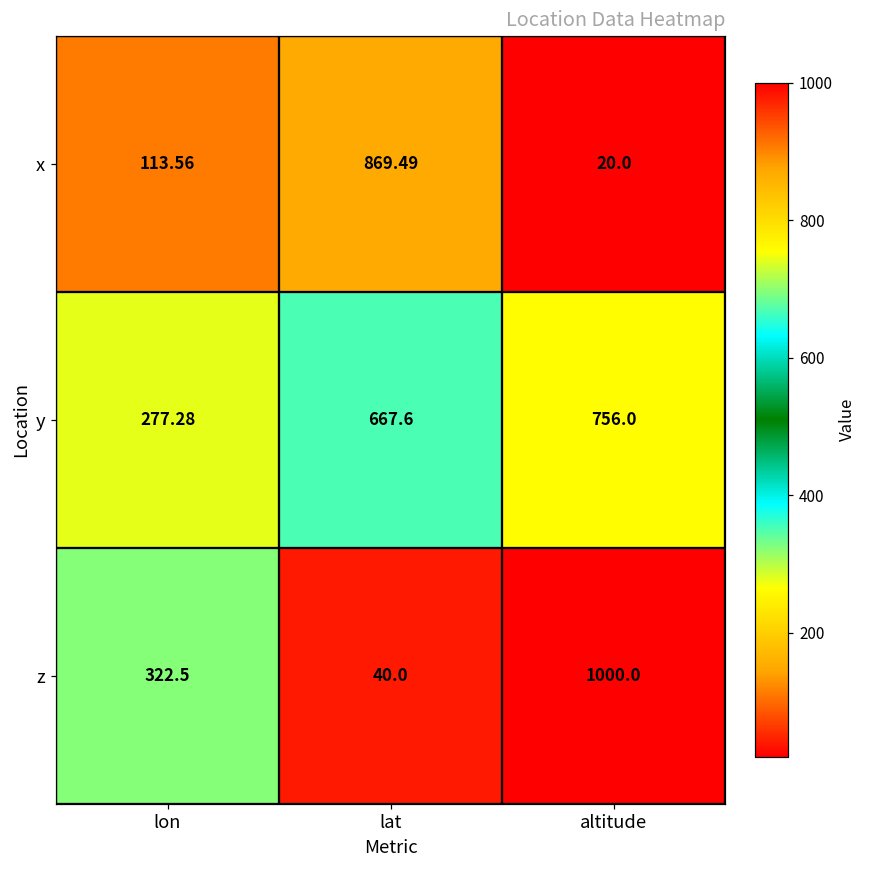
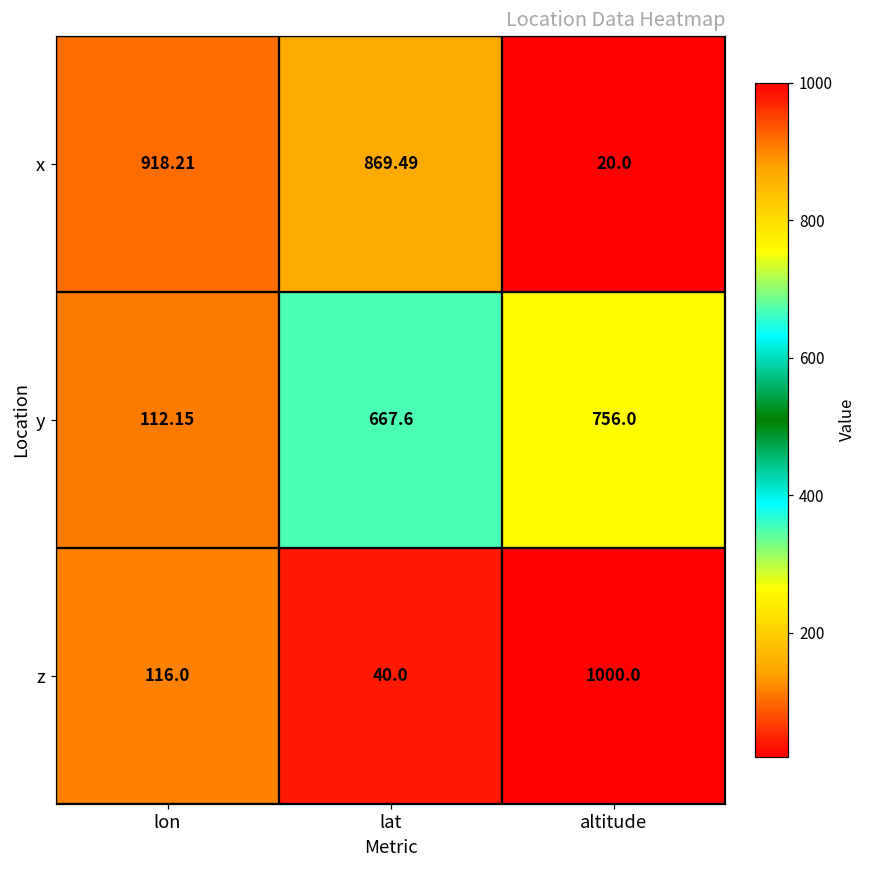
x, lon: 113.56 -> 918.21
y, lon: 277.28 -> 112.15
z, lon: 322.5 -> 116.0
